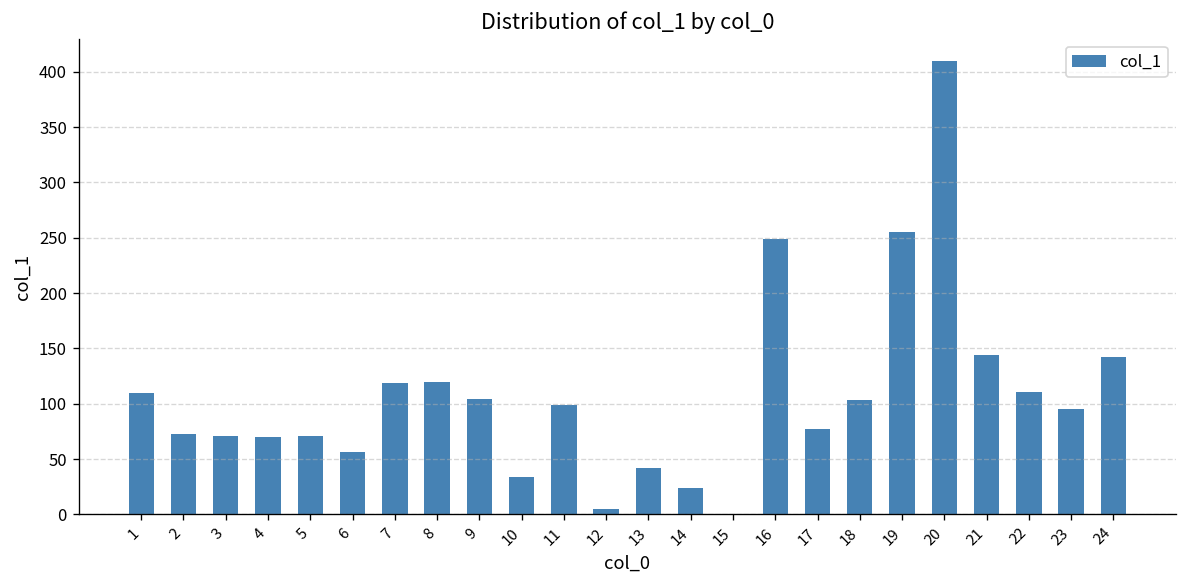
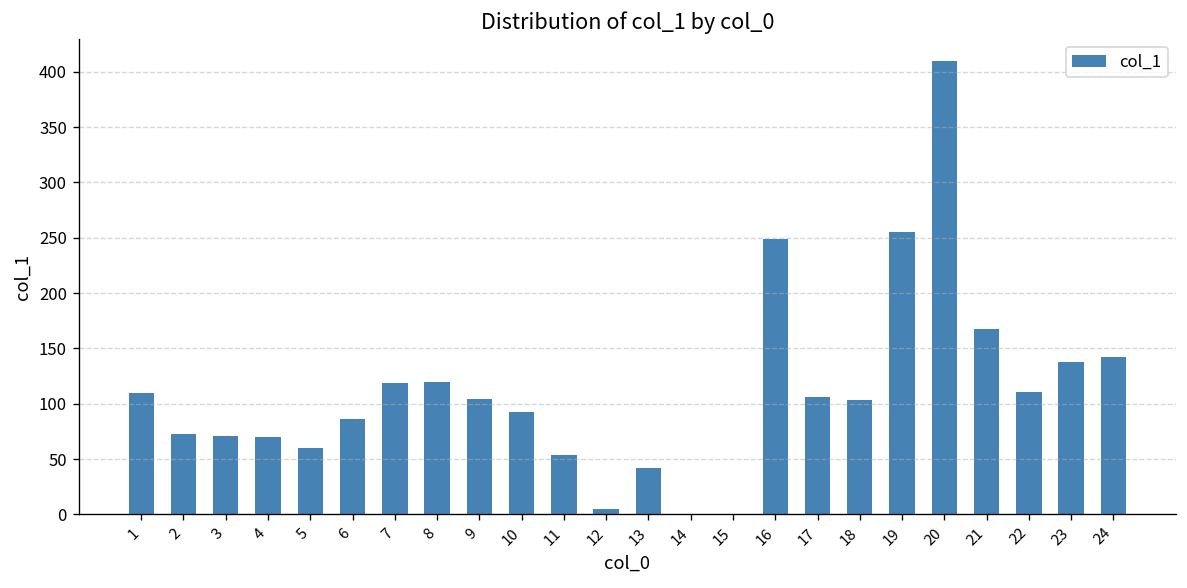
5: 70 -> 60
6: 60 -> 90
10: 30 -> 90
11: 100 -> 50
14: 20 -> 0
17: 80 -> 110
21: 140 -> 170
23: 100 -> 140
